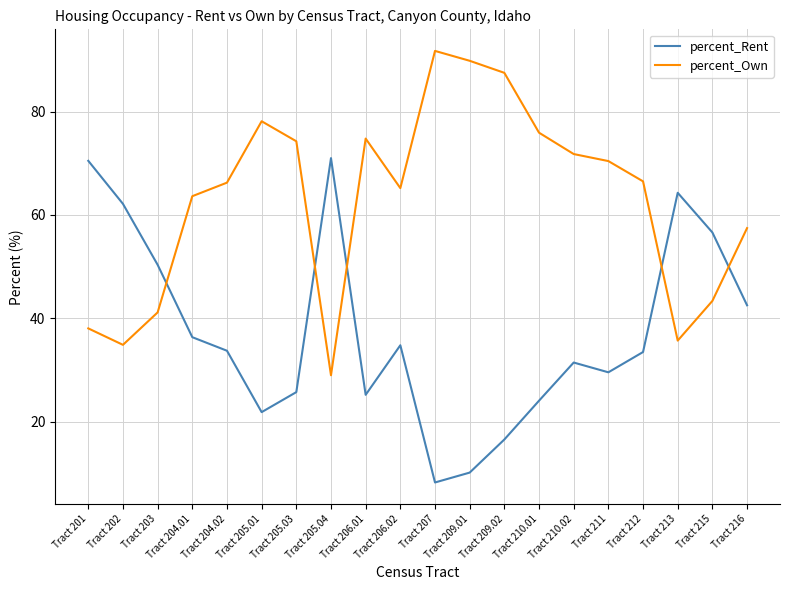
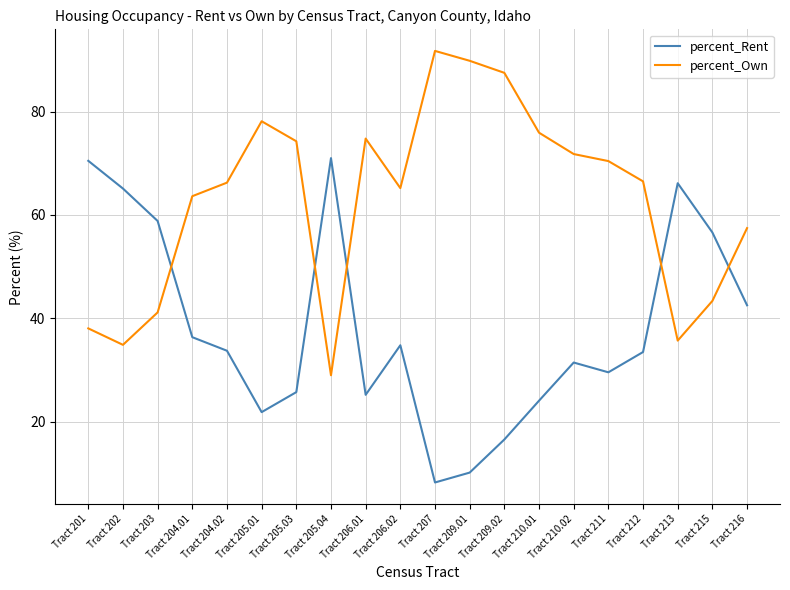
percent_Rent, Tract 202: 62 -> 65
percent_Rent, Tract 203: 50 -> 59
percent_Rent, Tract 213: 64 -> 66
